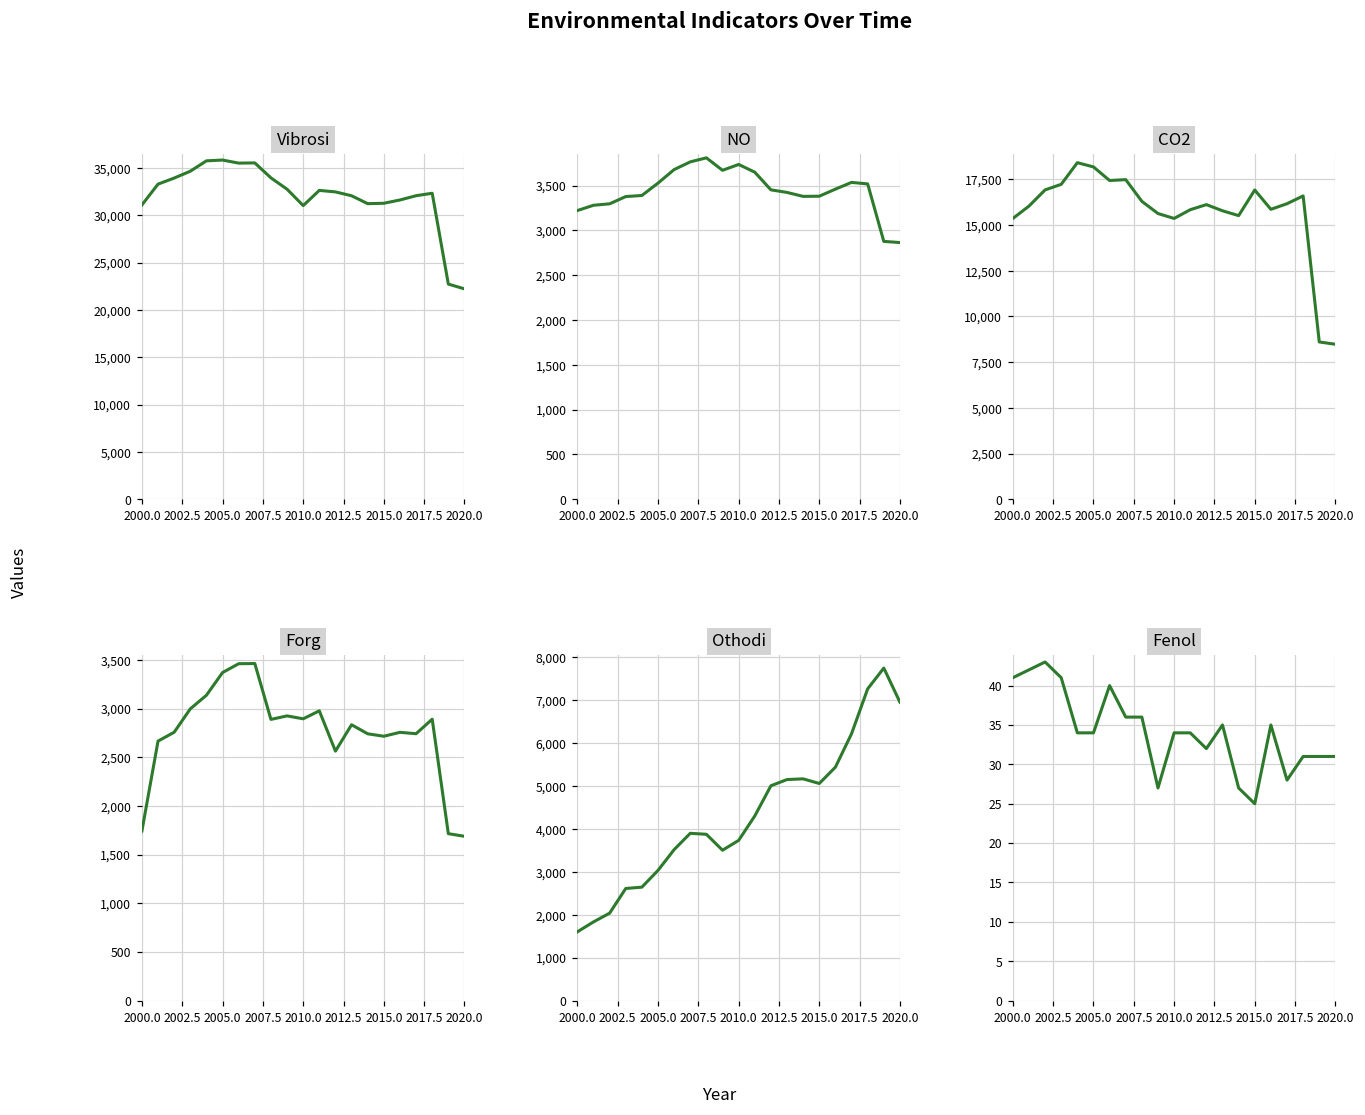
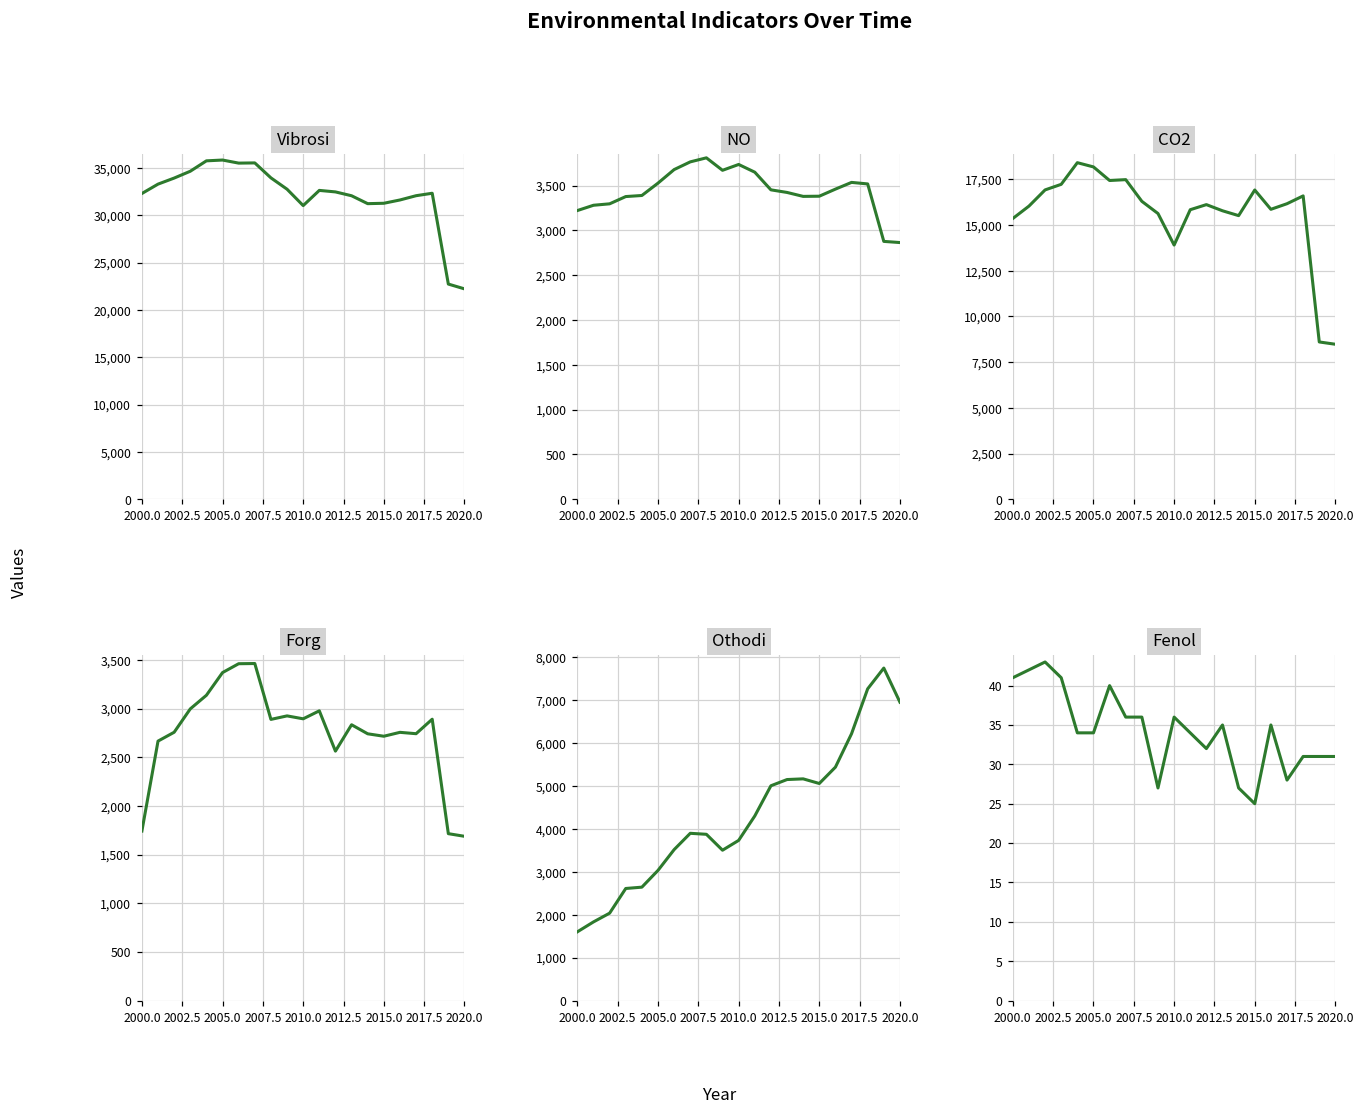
Vibrosi, 2000.0: 31,000 -> 32,000
CO2, 2010.0: 15,400 -> 13,900
Fenol, 2010.0: 34 -> 36
